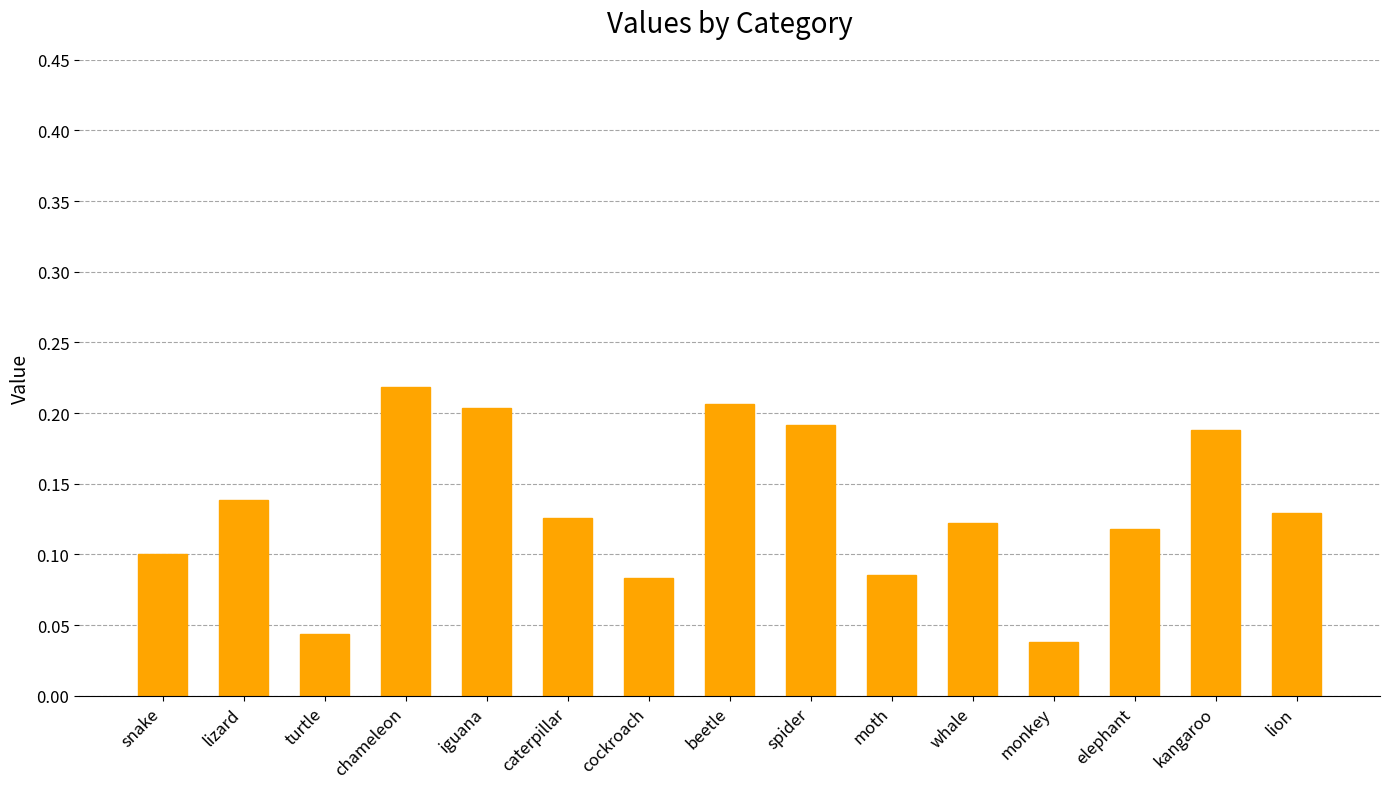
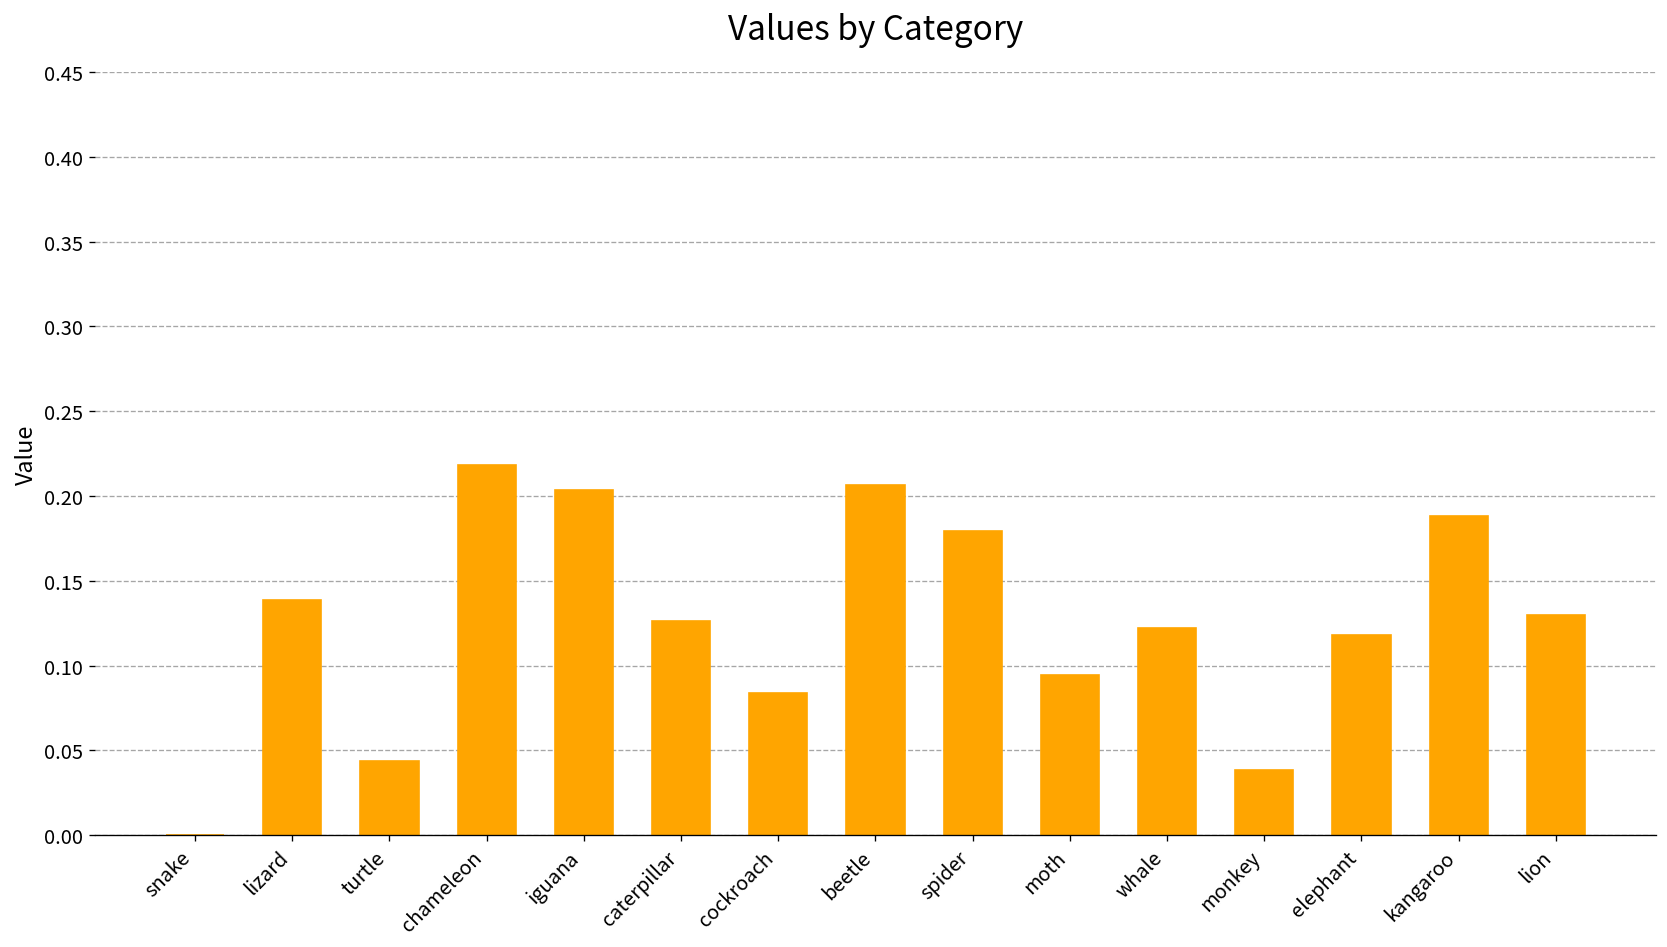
snake: 0.1 -> 0.0
spider: 0.192 -> 0.179
moth: 0.086 -> 0.094
